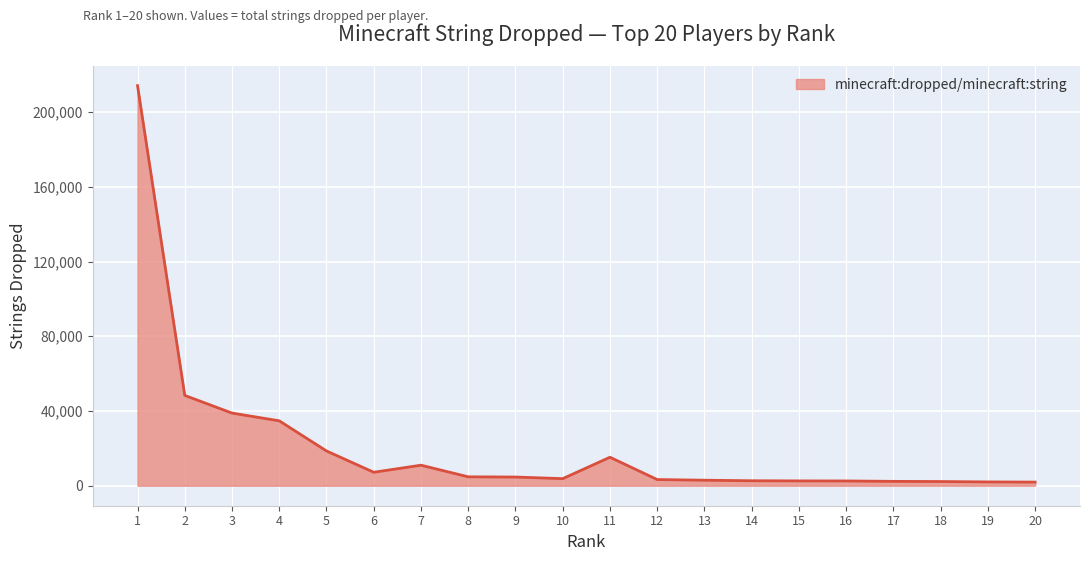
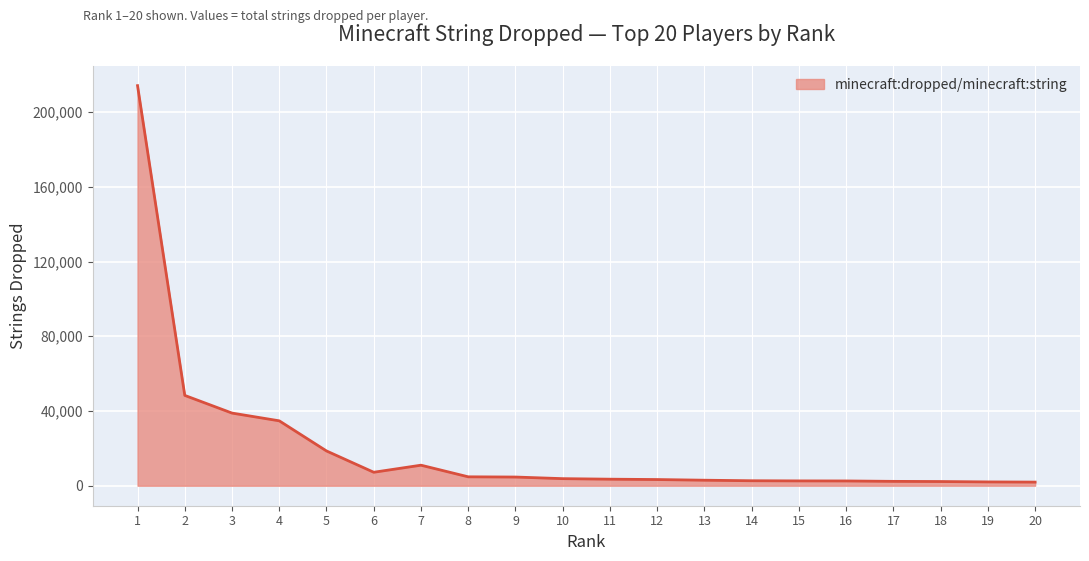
11: 15,000 -> 3,000
